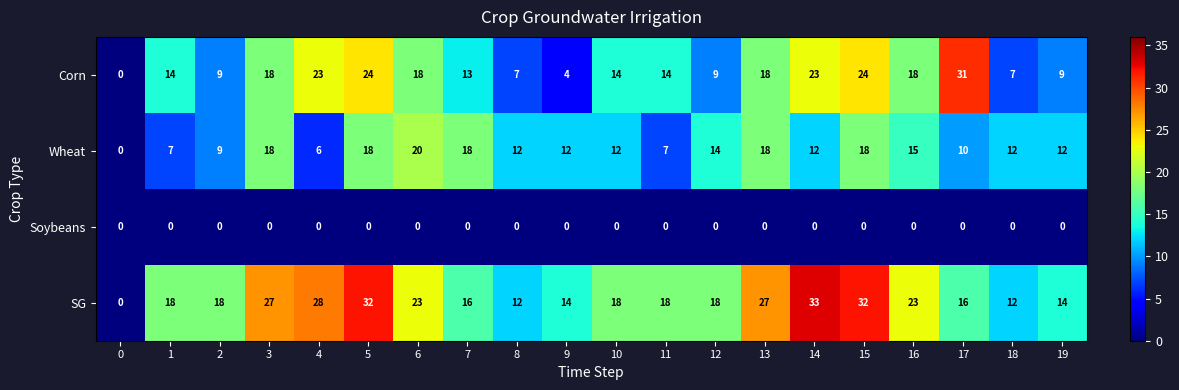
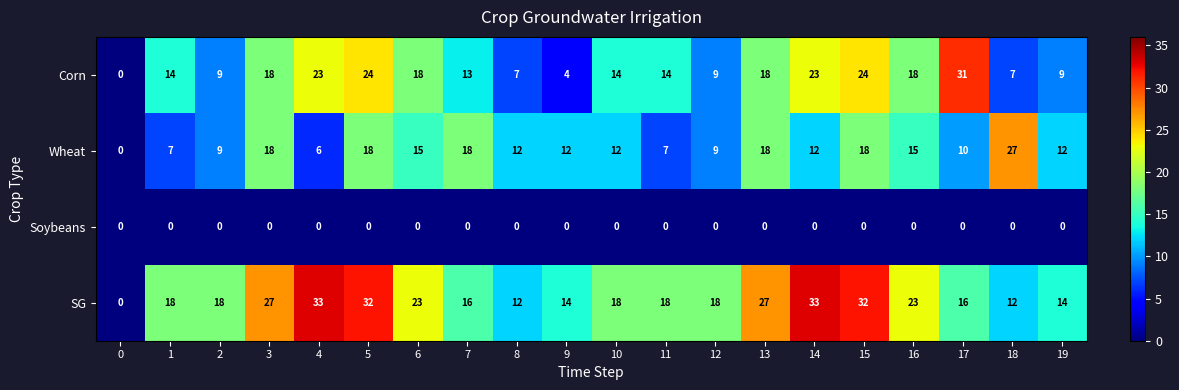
Wheat, 6: 20 -> 15
Wheat, 12: 14 -> 9
Wheat, 18: 12 -> 27
SG, 4: 28 -> 33
